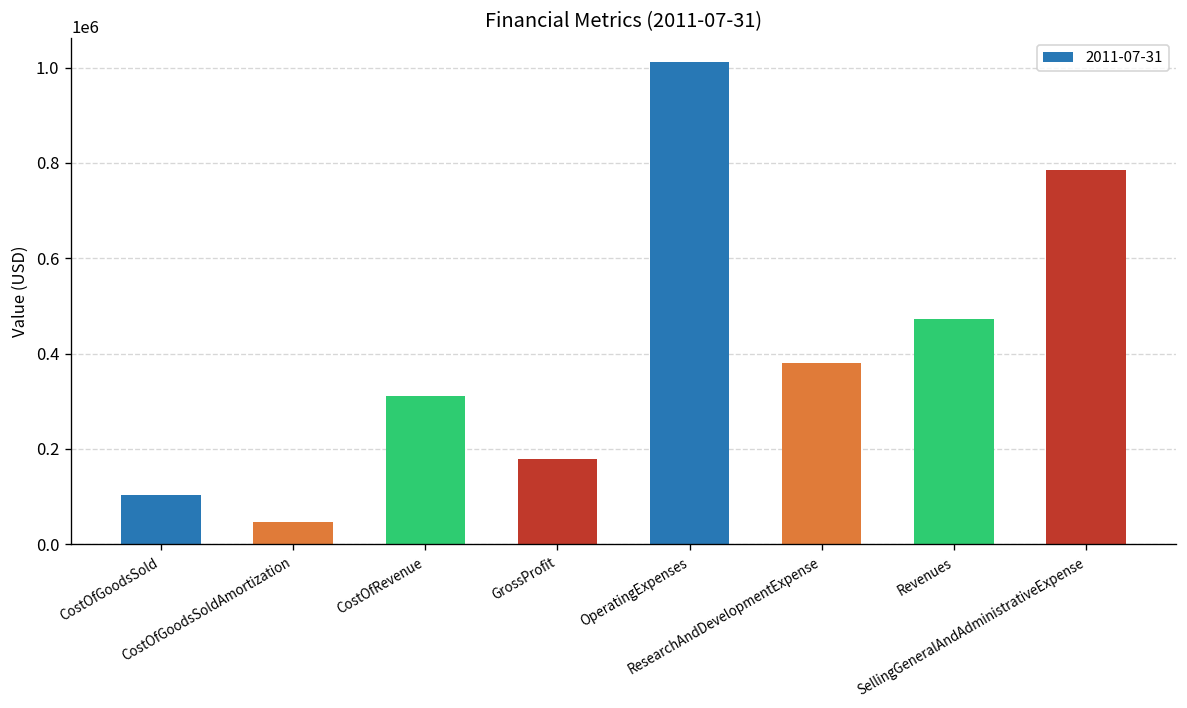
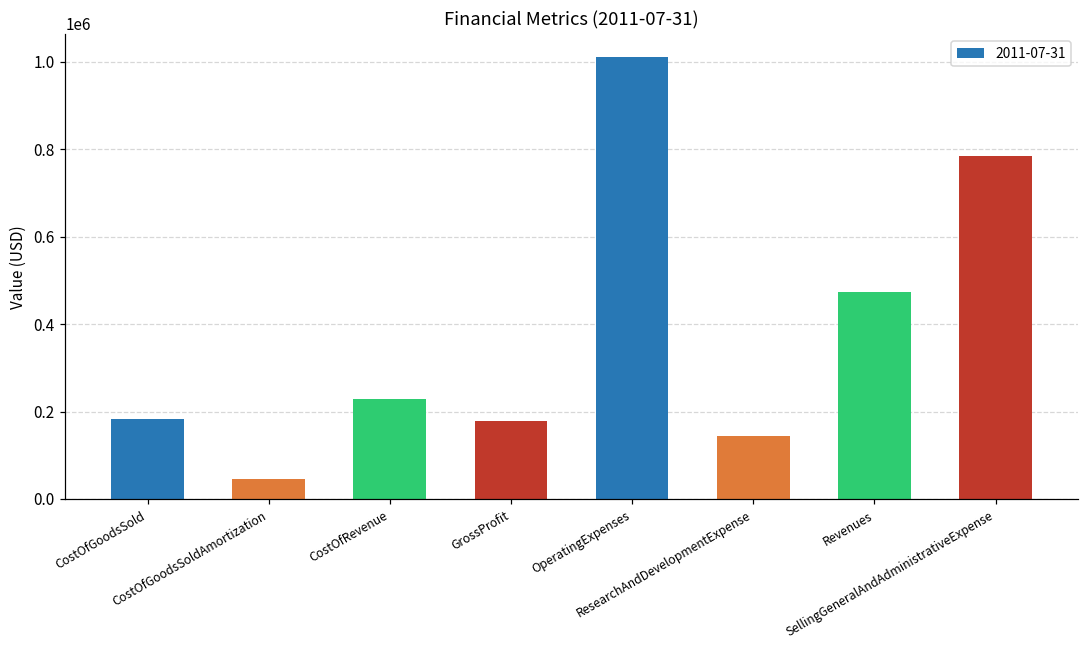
CostOfGoodsSold: 100000 -> 180000
CostOfRevenue: 310000 -> 230000
ResearchAndDevelopmentExpense: 380000 -> 150000
